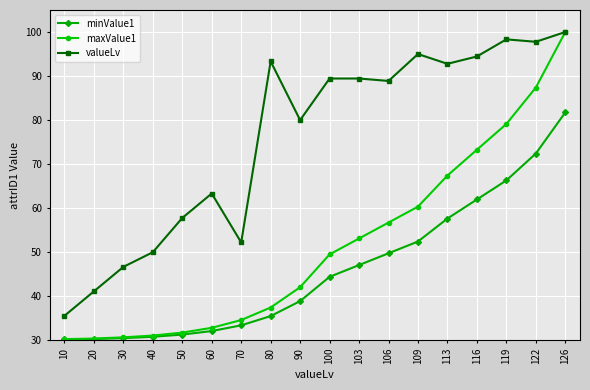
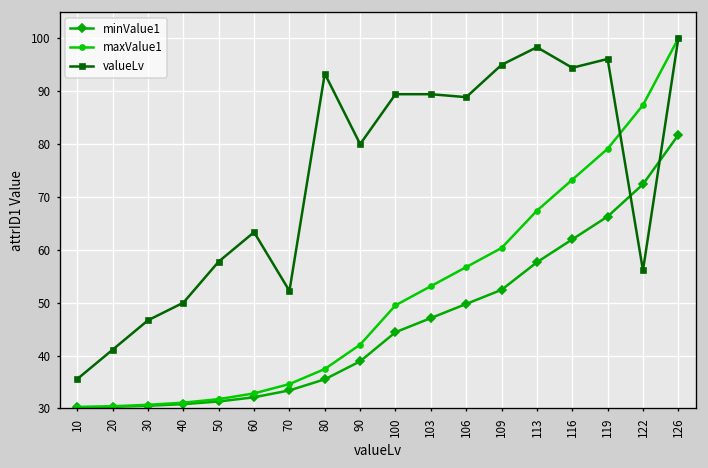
valueLv, 113: 93 -> 98
valueLv, 119: 98 -> 96
valueLv, 122: 98 -> 56
